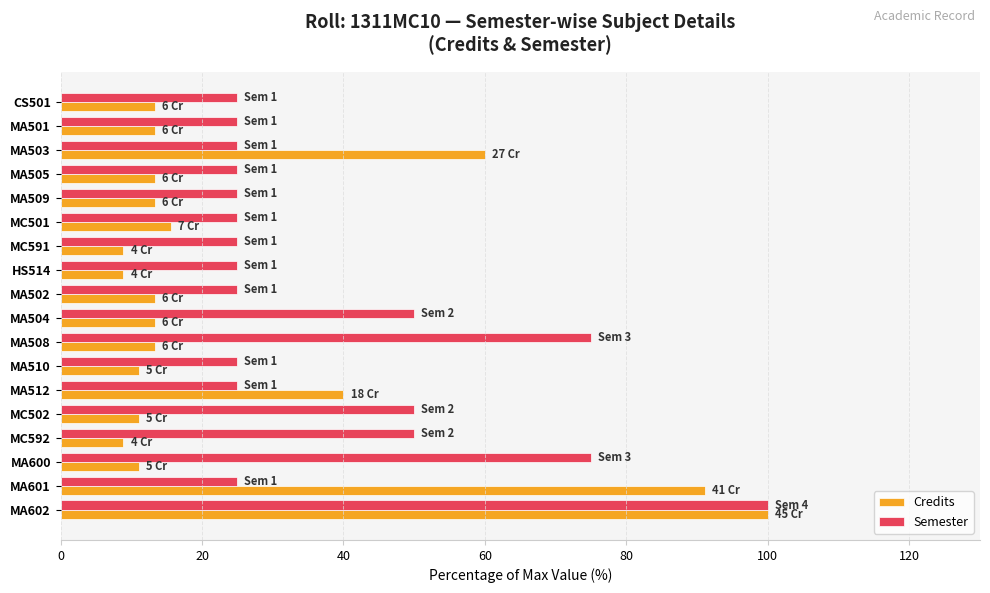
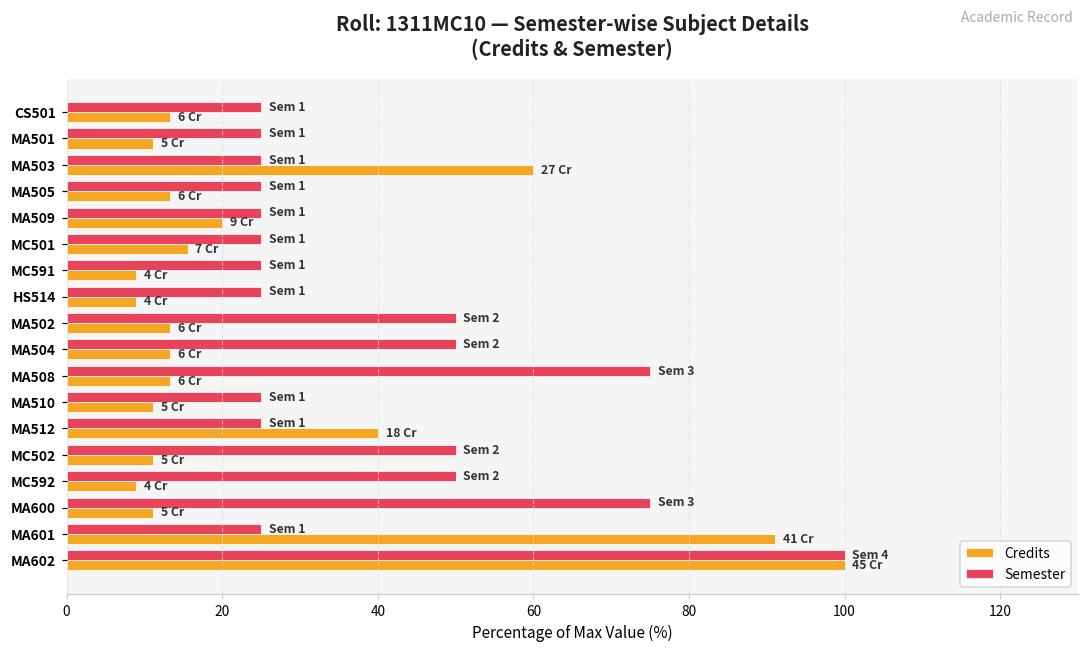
Credits, MA501: 6 -> 5
Credits, MA509: 6 -> 9
Semester, MA502: 1 -> 2
